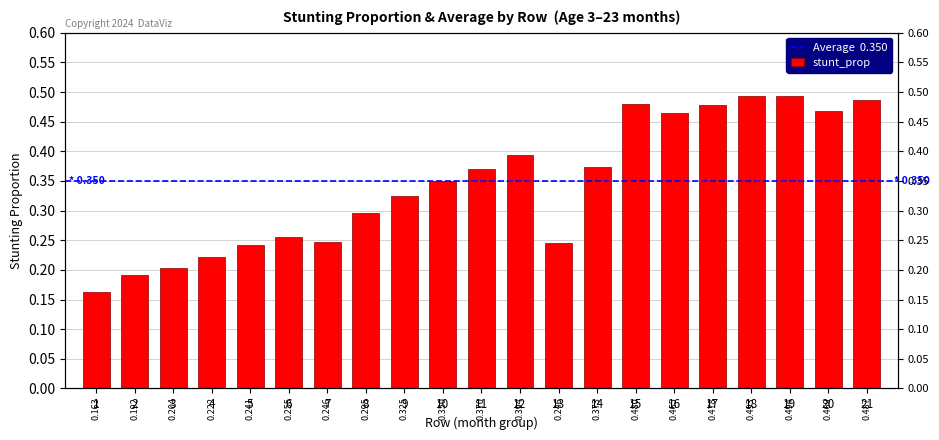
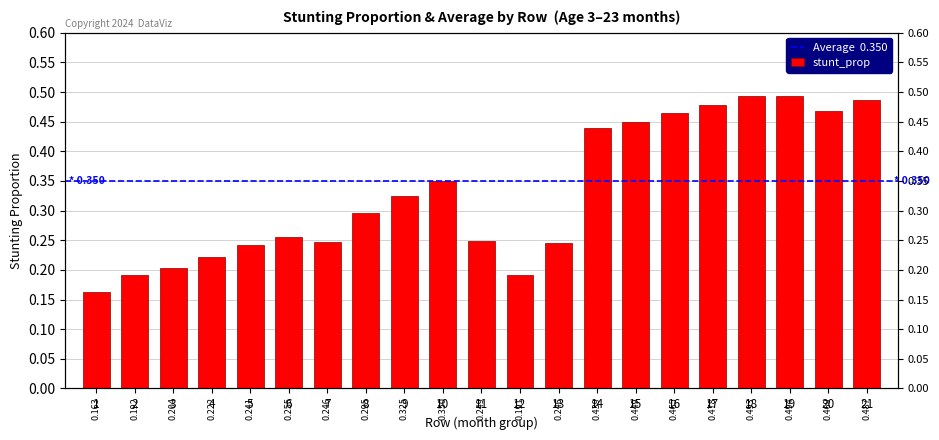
11: 0.370 -> 0.249
12: 0.394 -> 0.191
14: 0.373 -> 0.439
15: 0.480 -> 0.449
